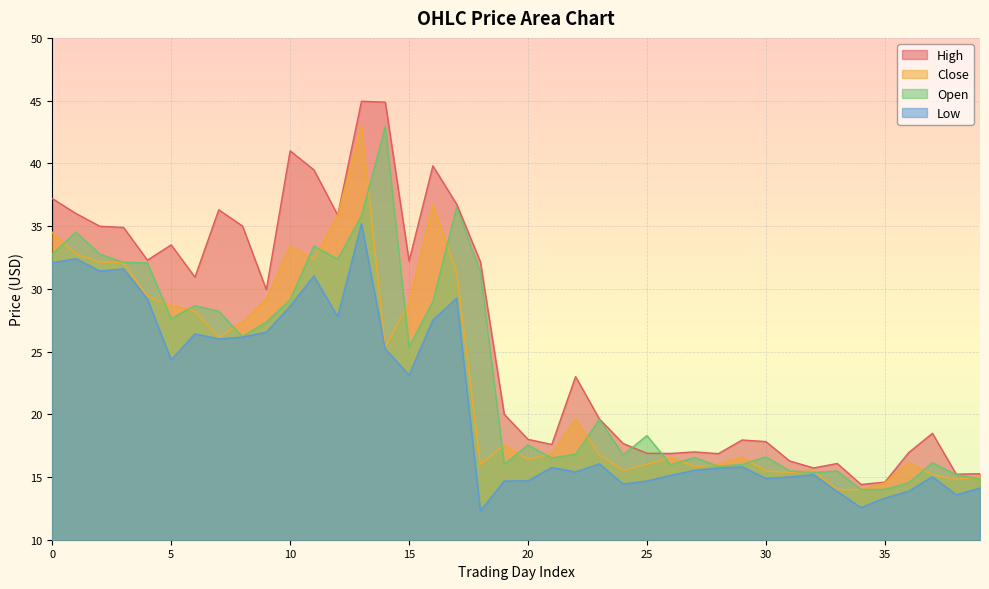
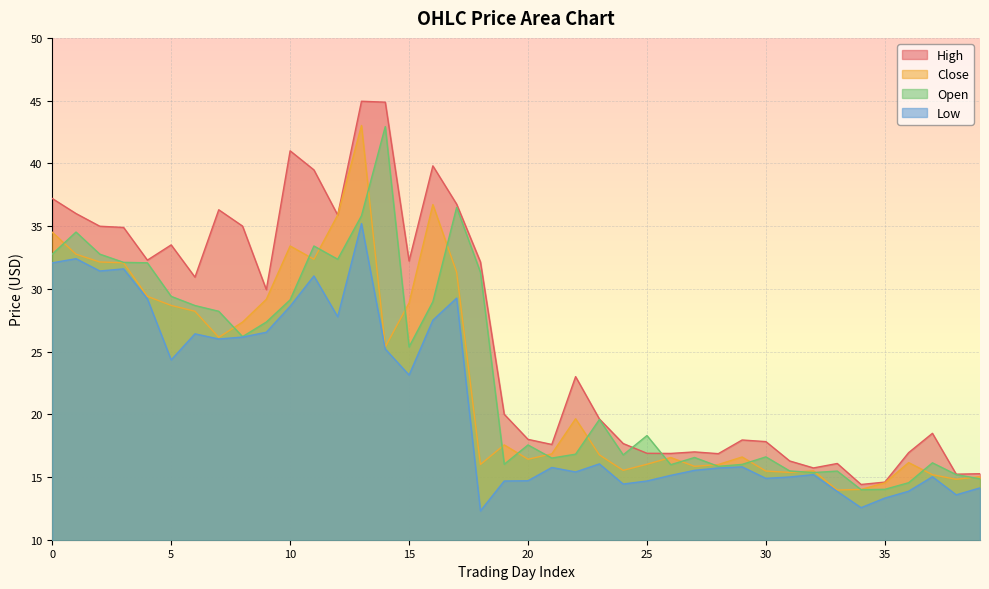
Open, 5: 27.6 -> 29.4
